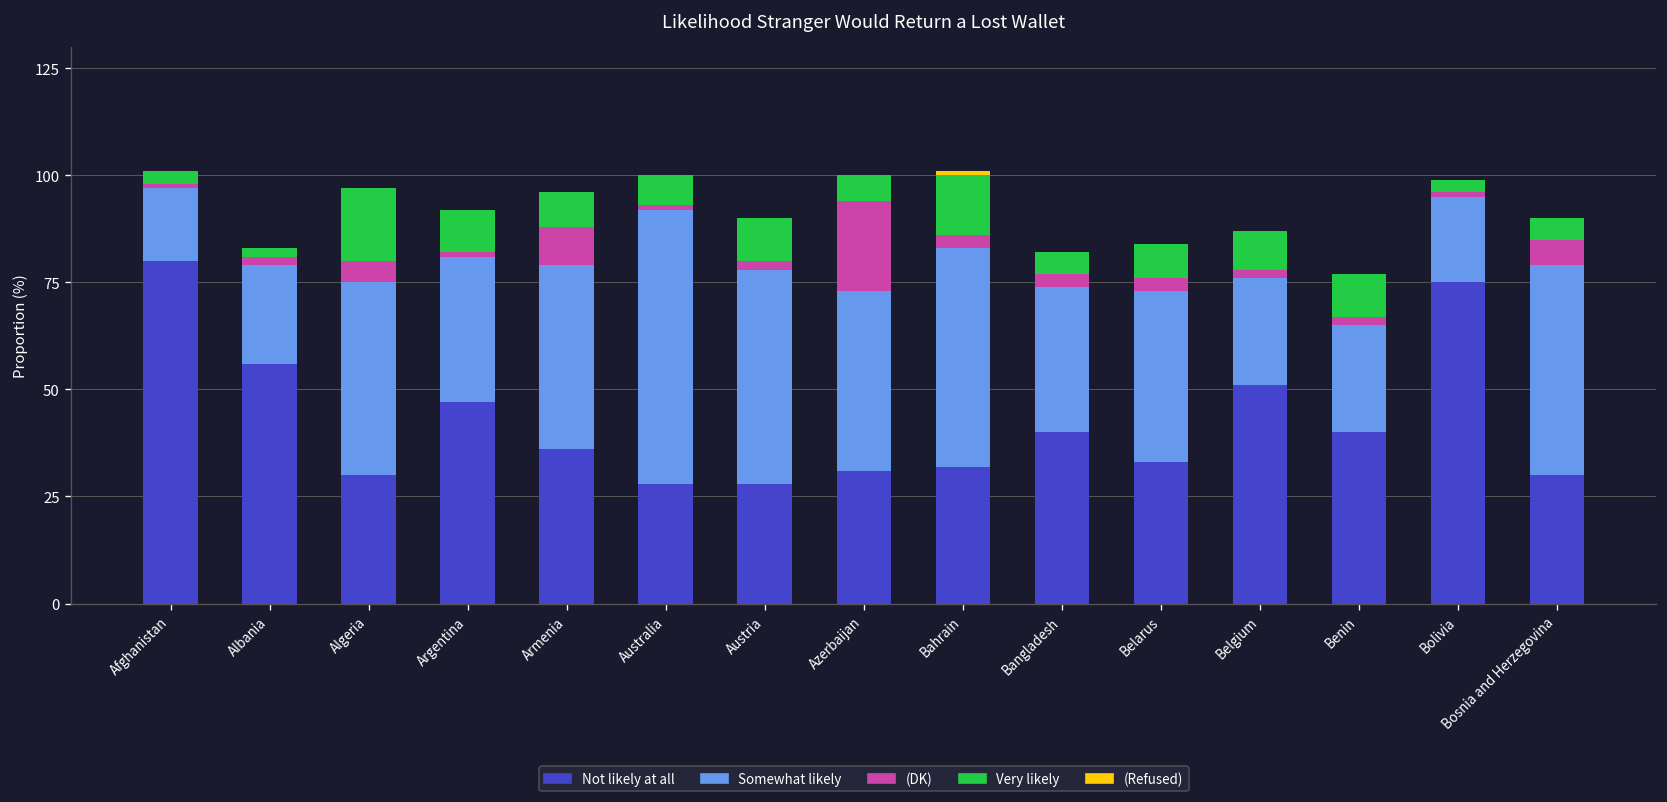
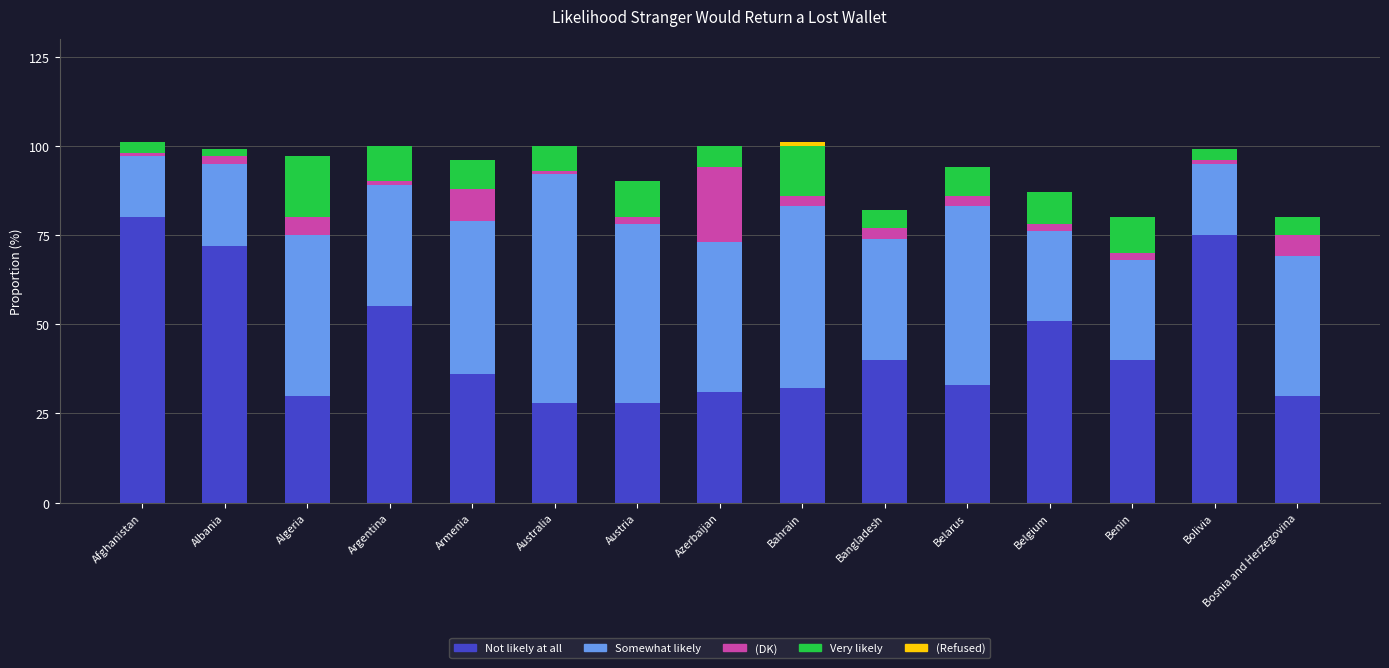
Not likely at all, Albania: 56 -> 72
Not likely at all, Argentina: 47 -> 55
Somewhat likely, Belarus: 40 -> 50
Somewhat likely, Benin: 25 -> 28
Somewhat likely, Bosnia and Herzegovina: 49 -> 39
